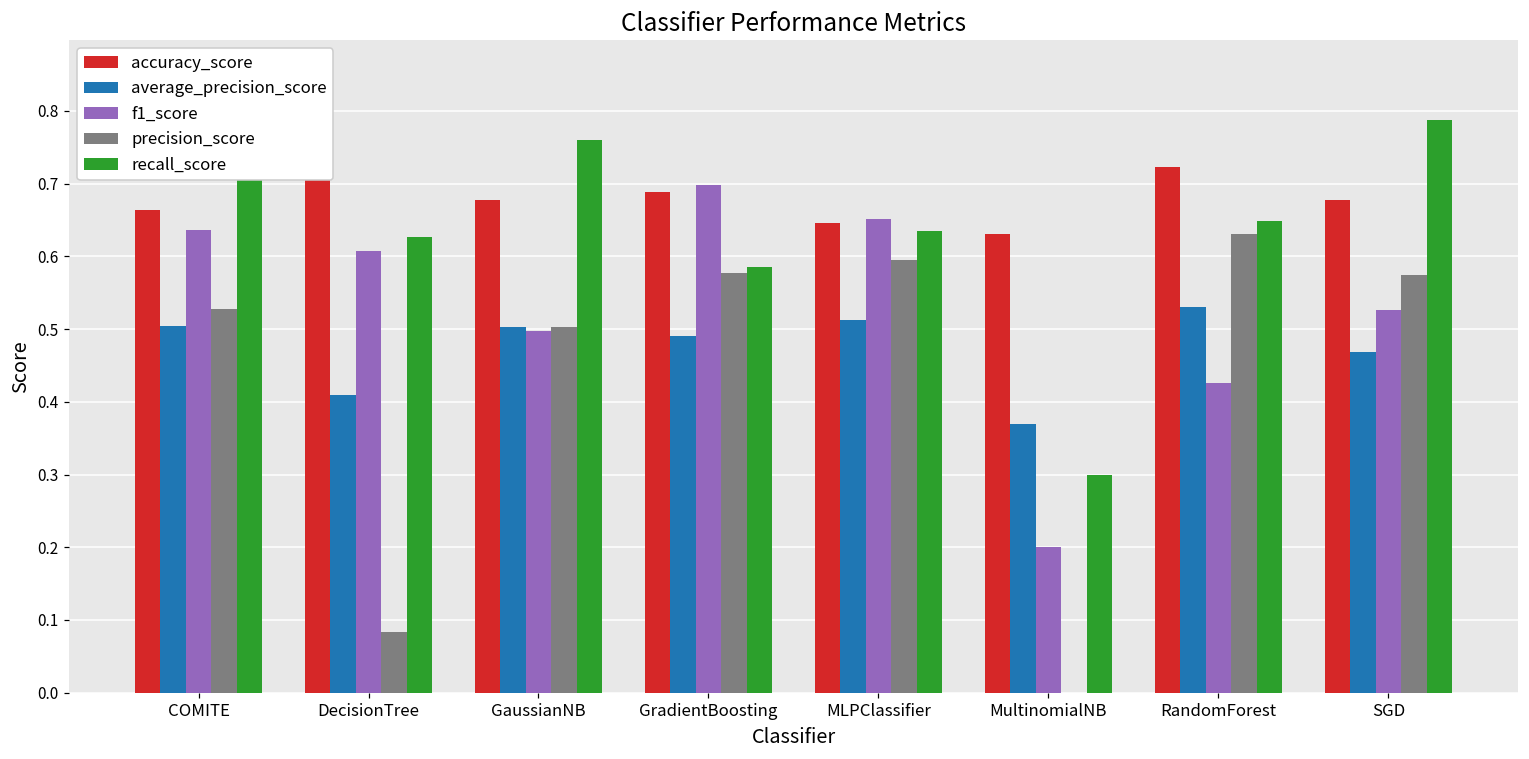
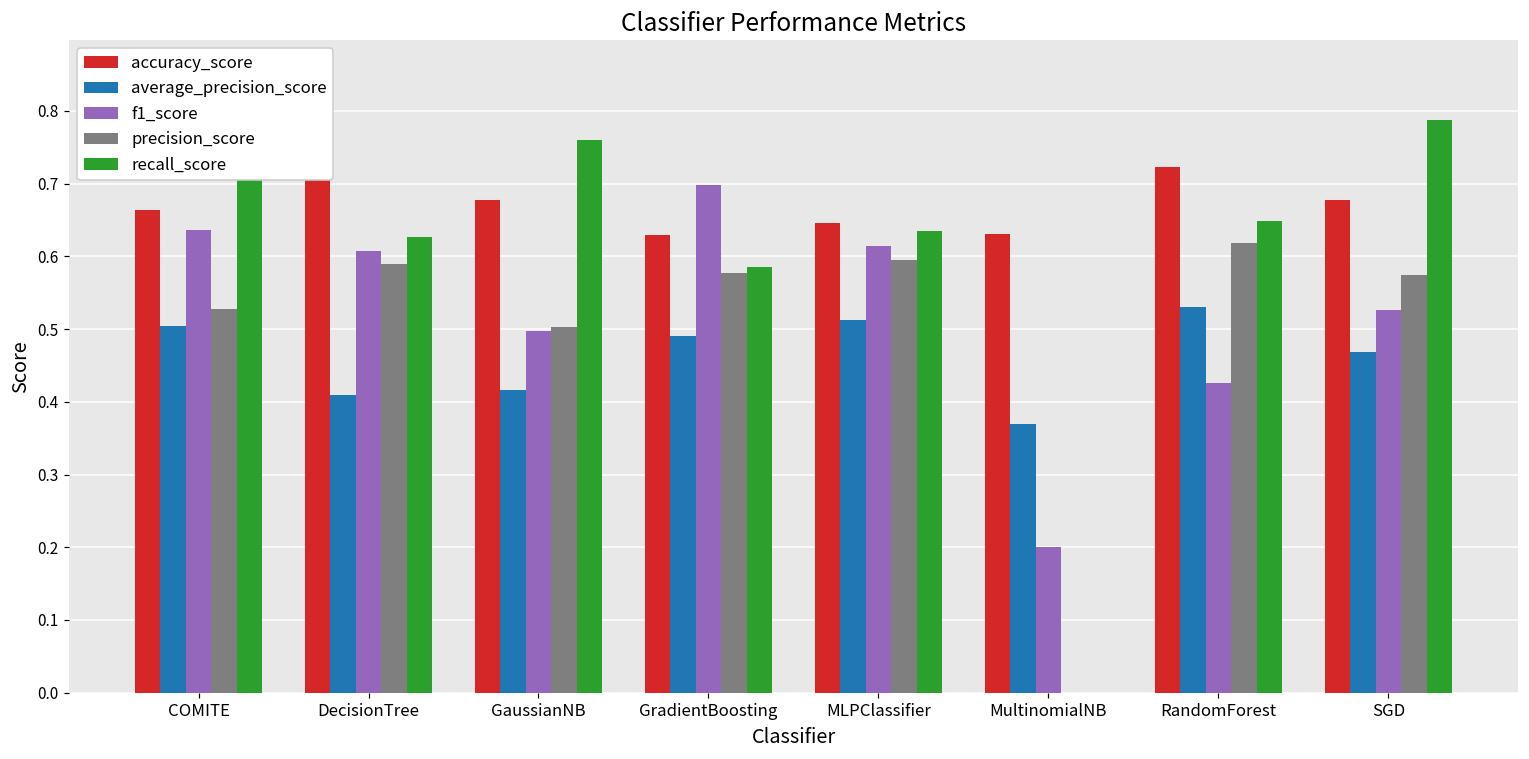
precision_score, DecisionTree: 0.08 -> 0.59
average_precision_score, GaussianNB: 0.50 -> 0.42
accuracy_score, GradientBoosting: 0.69 -> 0.63
f1_score, MLPClassifier: 0.65 -> 0.61
recall_score, MultinomialNB: 0.3 -> 0.0
precision_score, RandomForest: 0.63 -> 0.62
